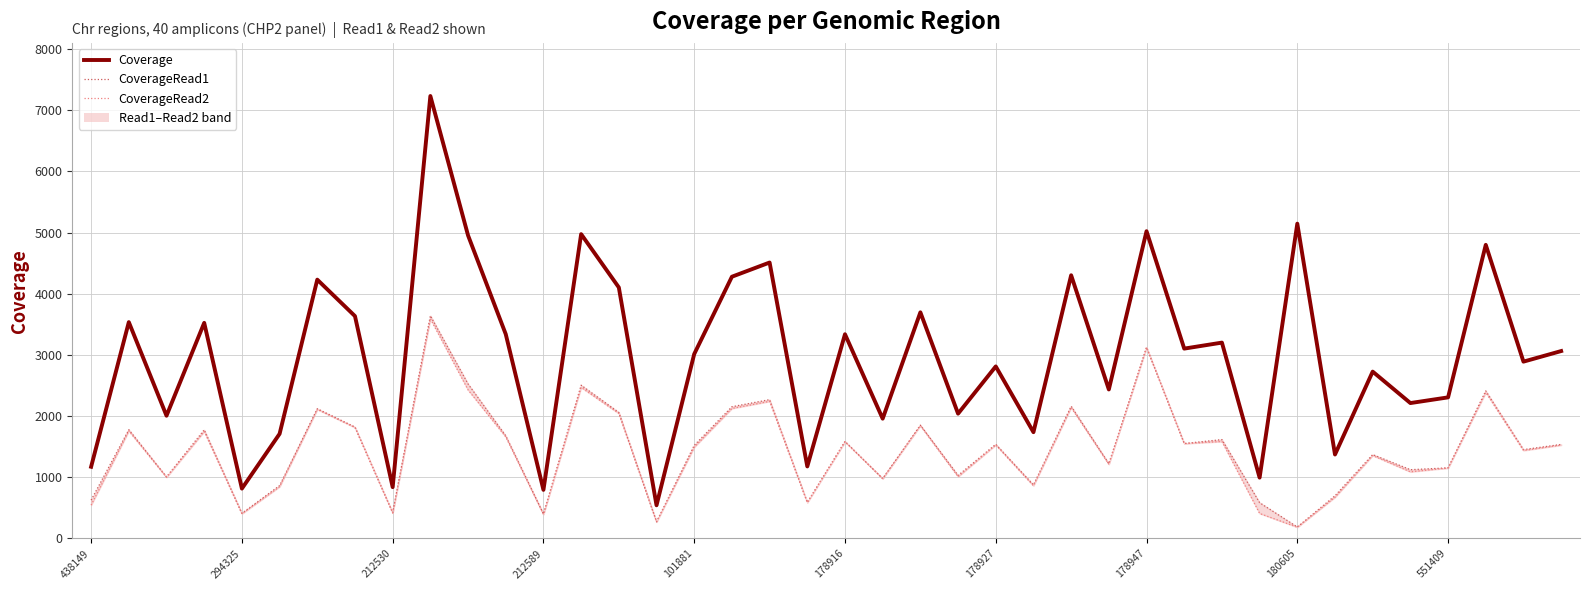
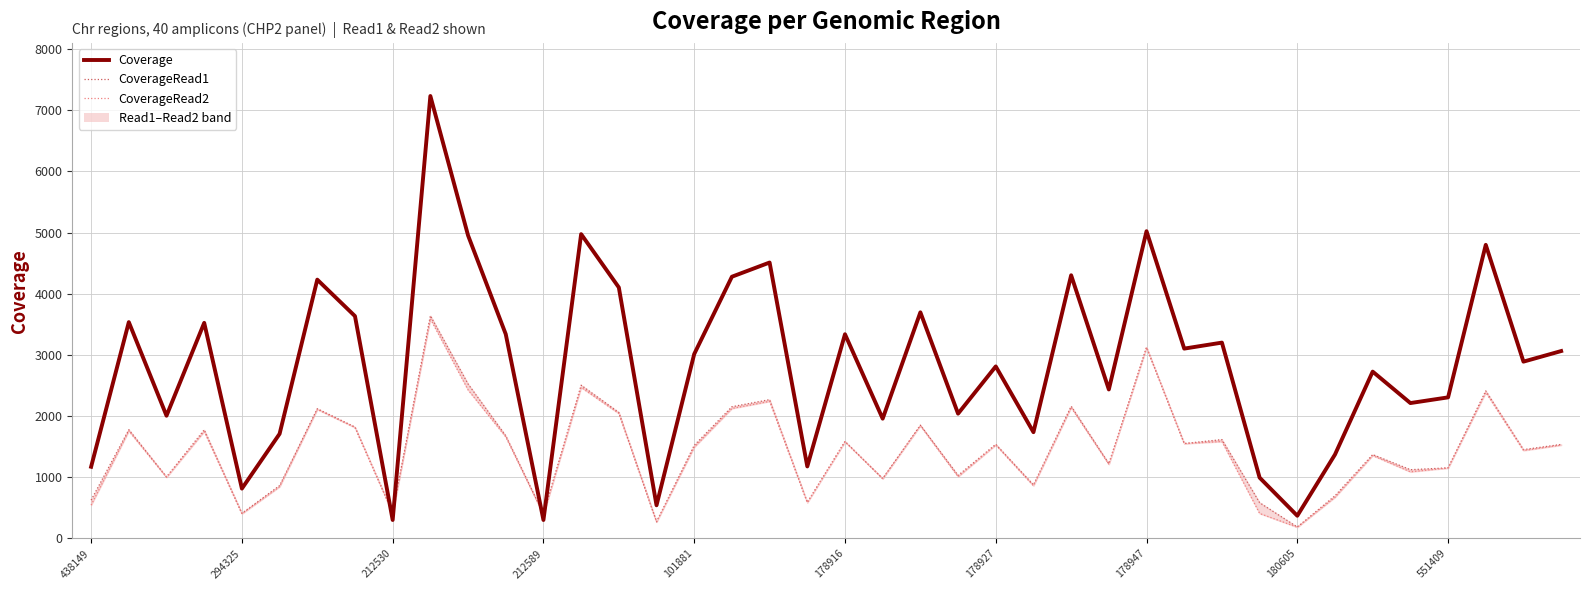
Coverage, 212530: 800 -> 300
Coverage, 212589: 800 -> 300
Coverage, 180605: 5100 -> 400
